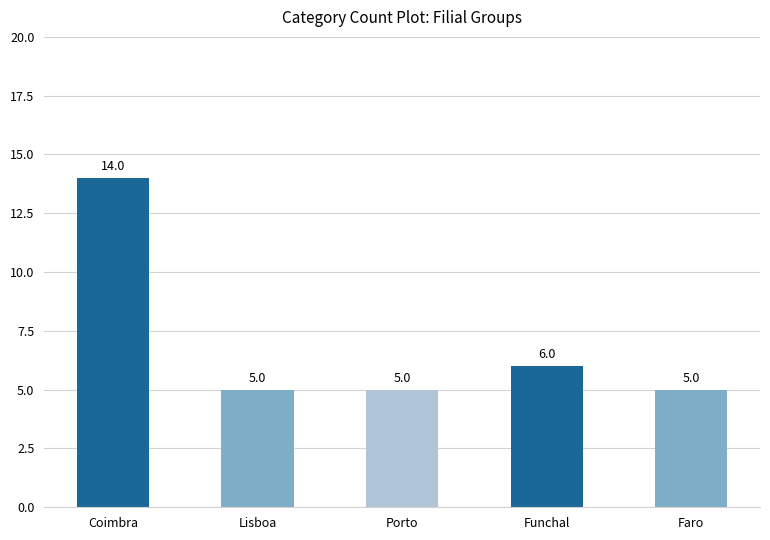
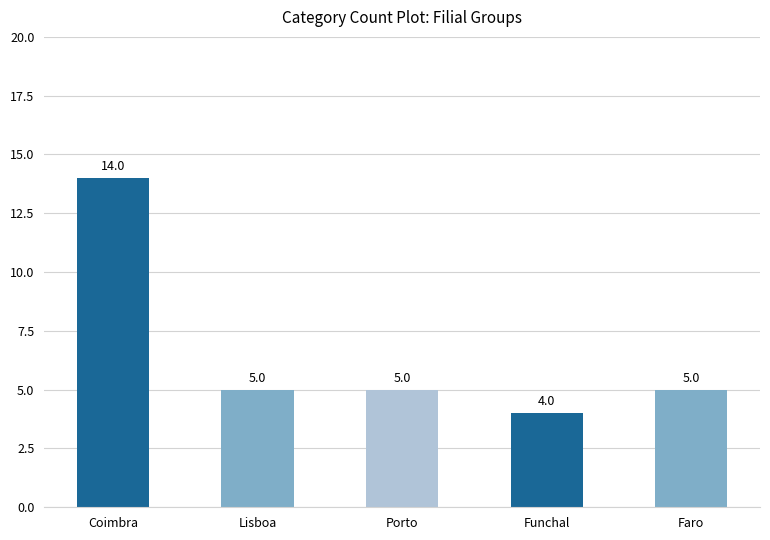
Funchal: 6.0 -> 4.0
